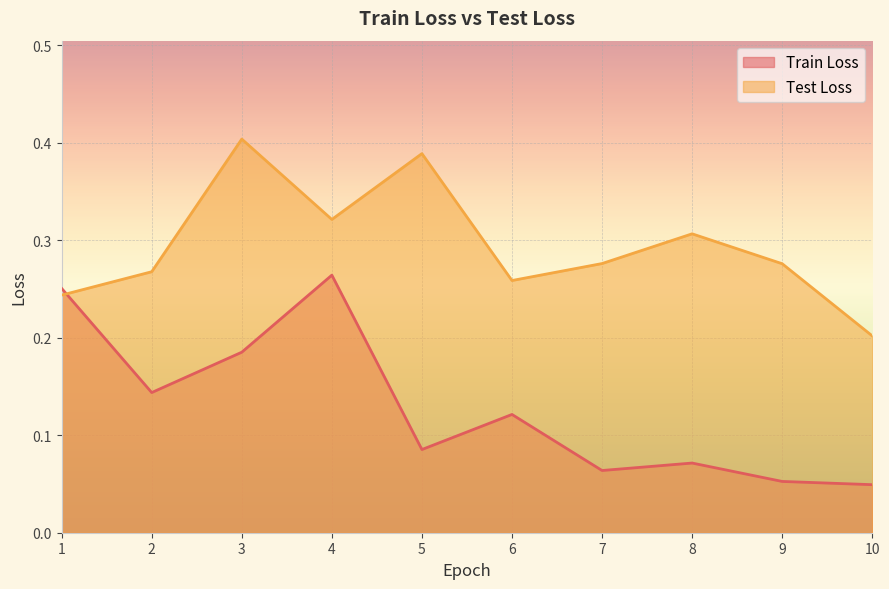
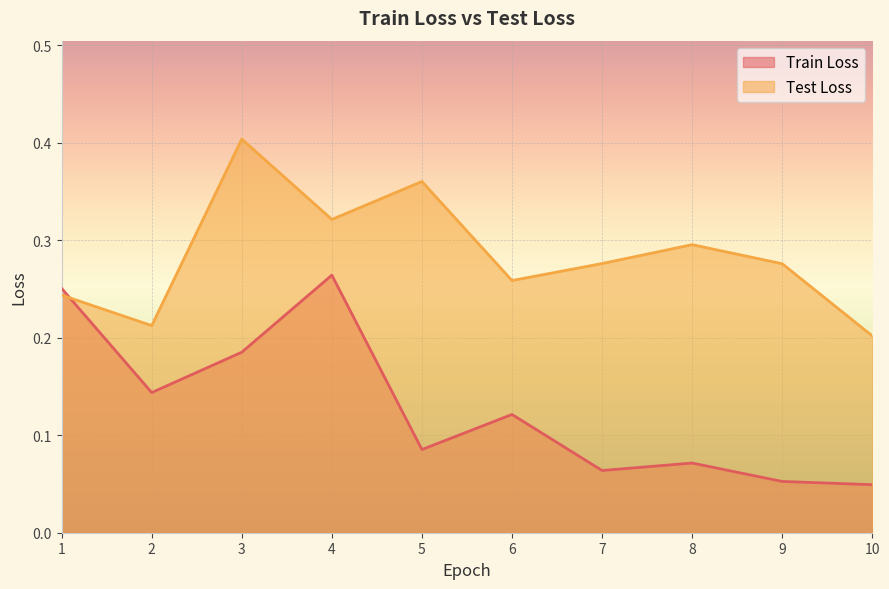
Test Loss, 2: 0.27 -> 0.21
Test Loss, 5: 0.39 -> 0.36
Test Loss, 8: 0.31 -> 0.30
